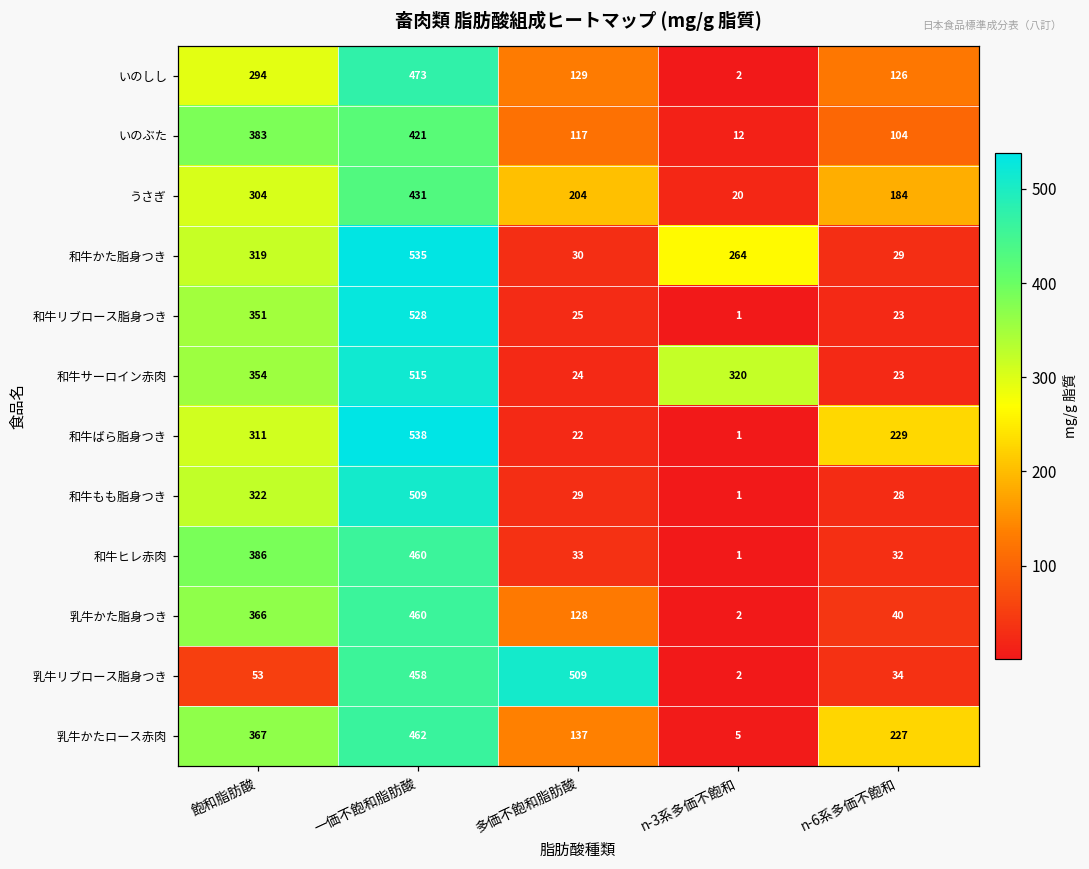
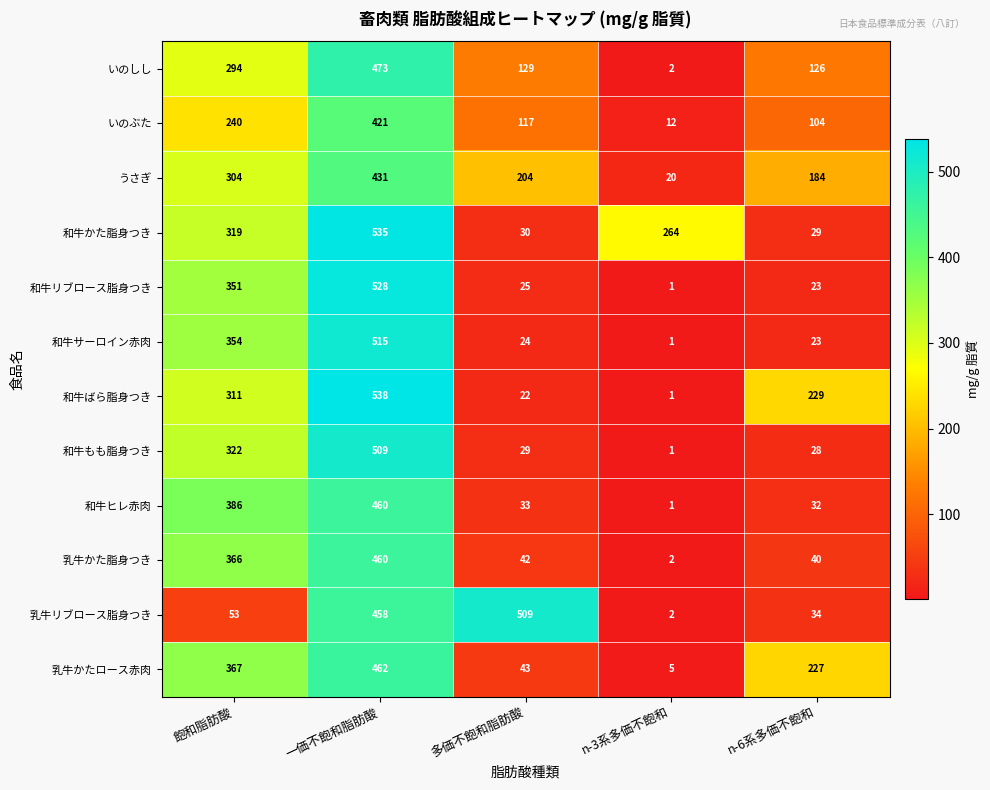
いのぶた, 飽和脂肪酸: 383 -> 240
和牛サーロイン赤肉, n-3系多価不飽和: 320 -> 1
乳牛かた脂身つき, 多価不飽和脂肪酸: 128 -> 42
乳牛かたロース赤肉, 多価不飽和脂肪酸: 137 -> 43
